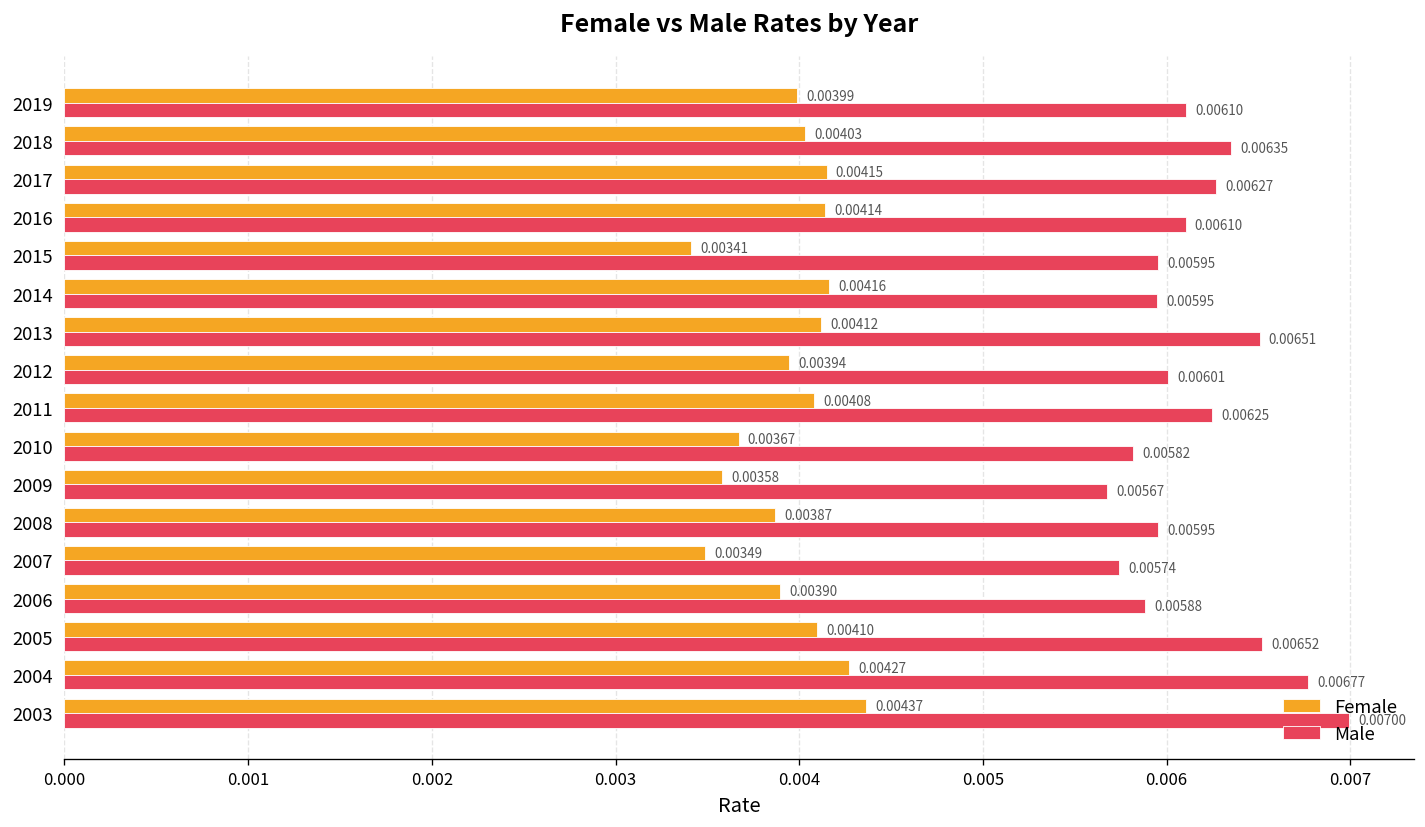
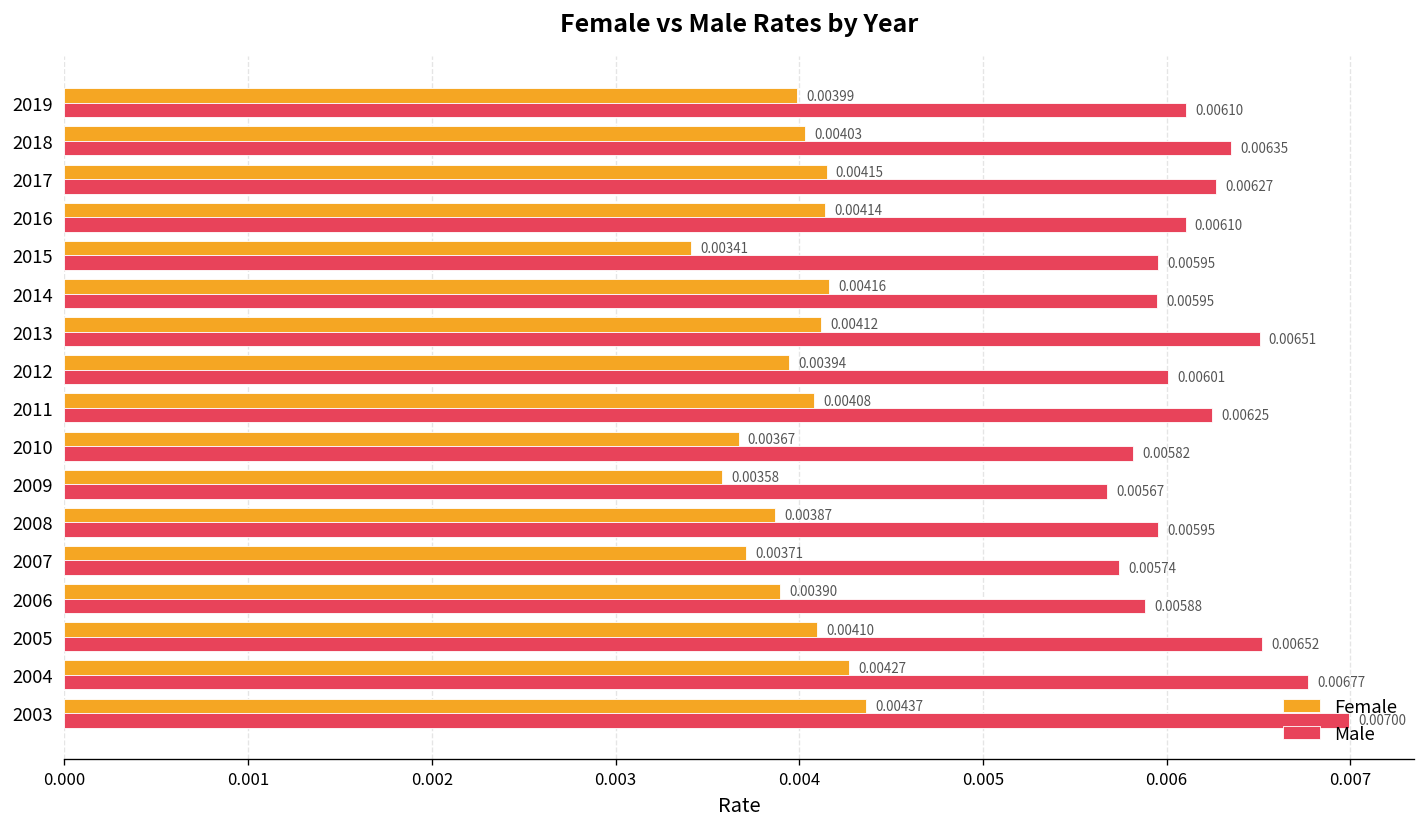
Female, 2007: 0.00349 -> 0.00371
